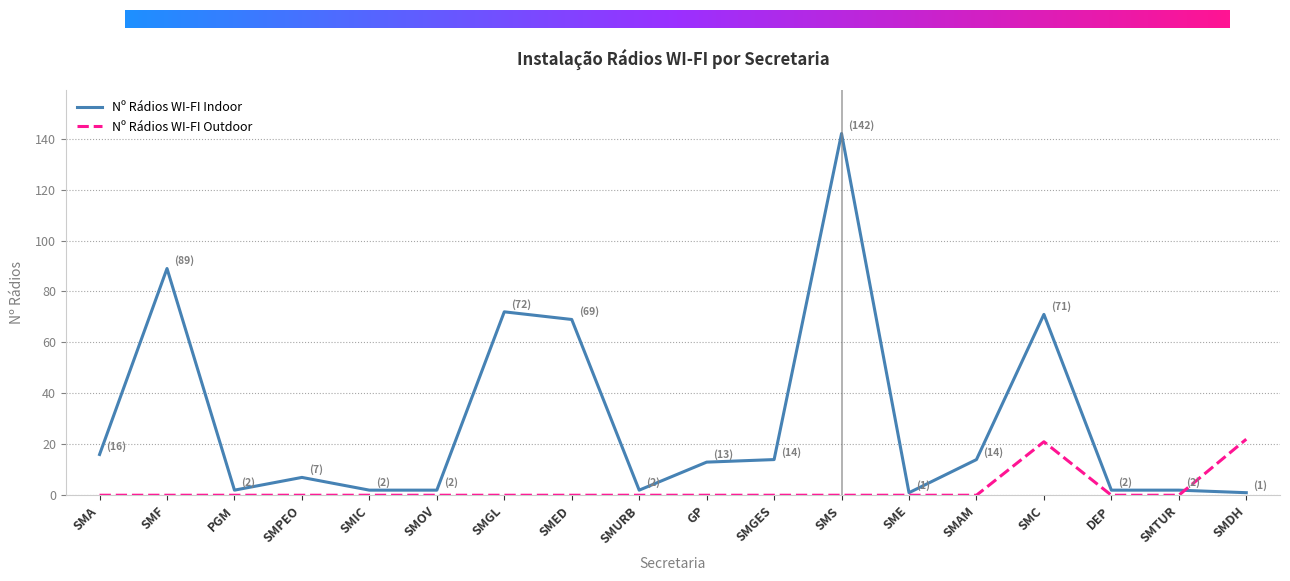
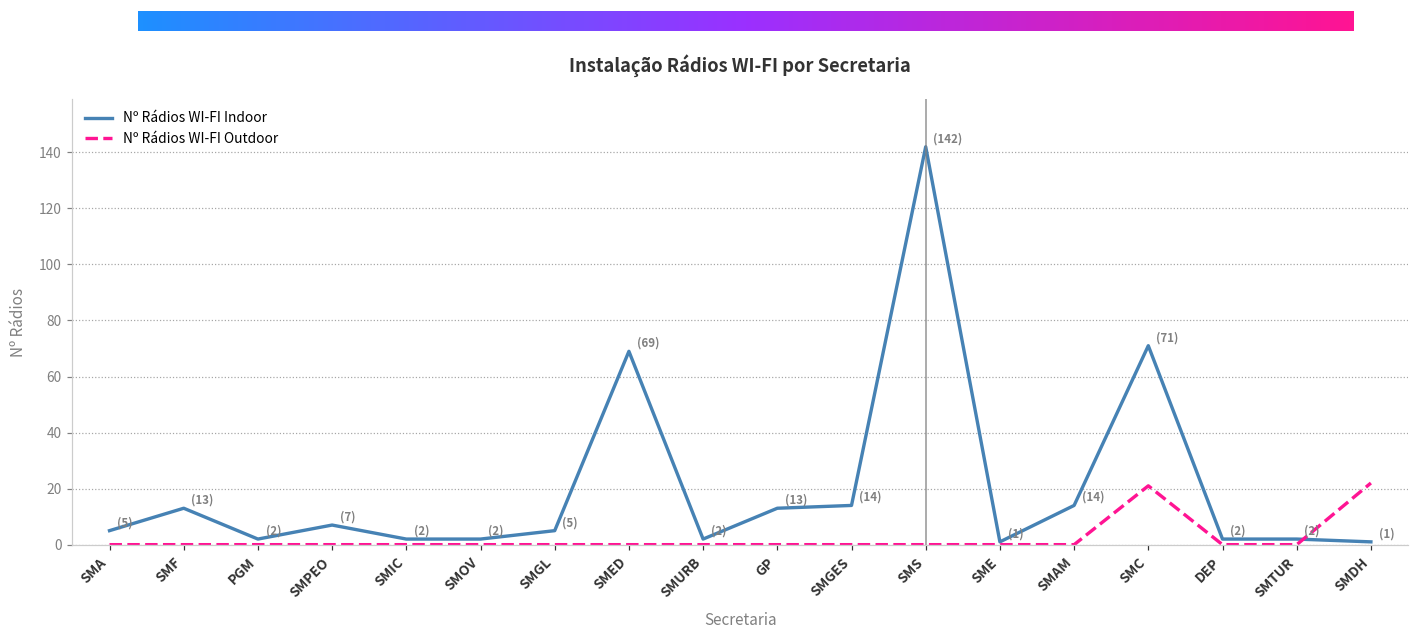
Nº Rádios WI-FI Indoor, SMA: (16) -> (5)
Nº Rádios WI-FI Indoor, SMF: (89) -> (13)
Nº Rádios WI-FI Indoor, SMGL: (72) -> (5)
